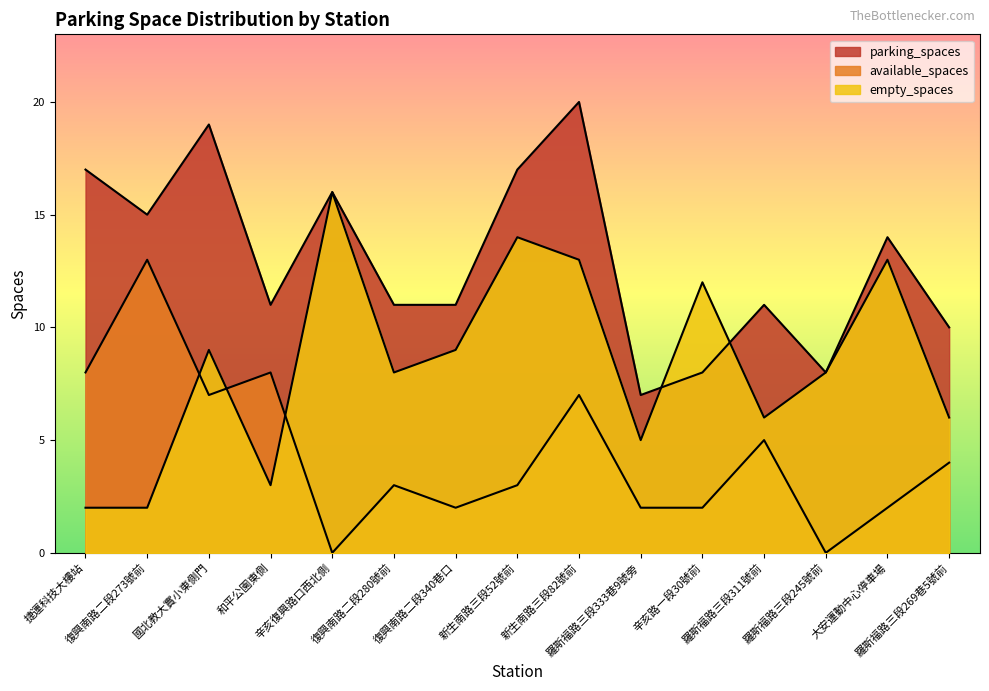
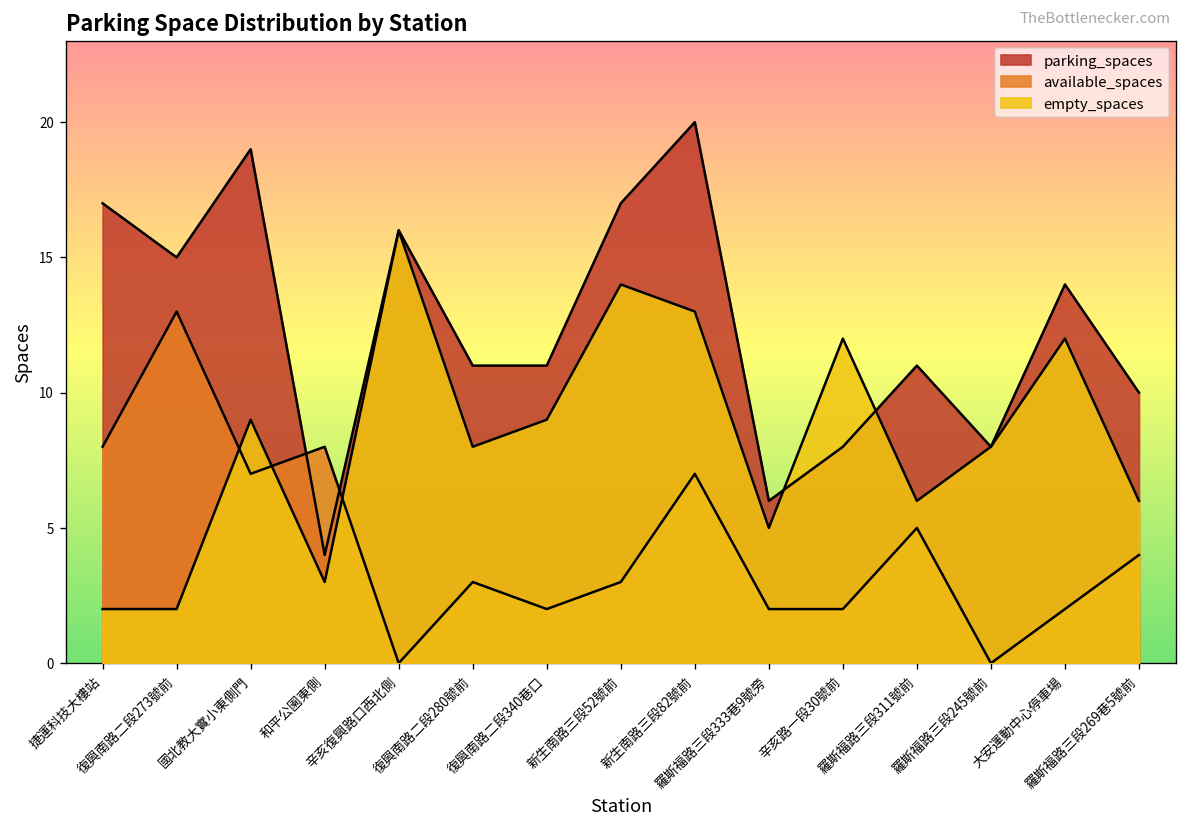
parking_spaces, 和平公園東側: 11 -> 4
parking_spaces, 羅斯福路三段333巷9號旁: 7 -> 6
empty_spaces, 大安運動中心停車場: 13 -> 12
